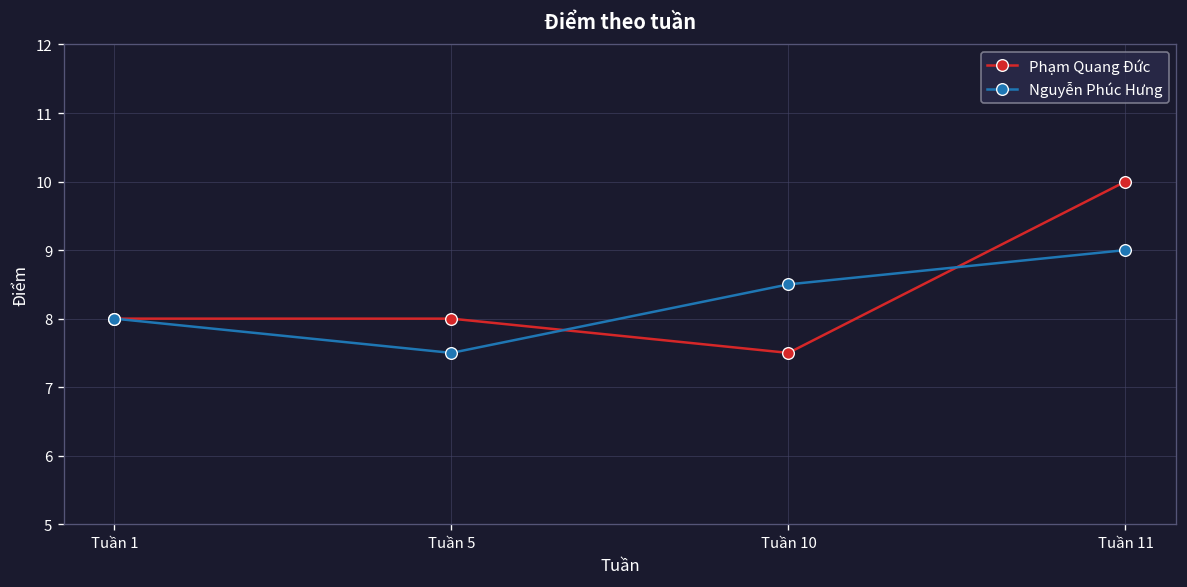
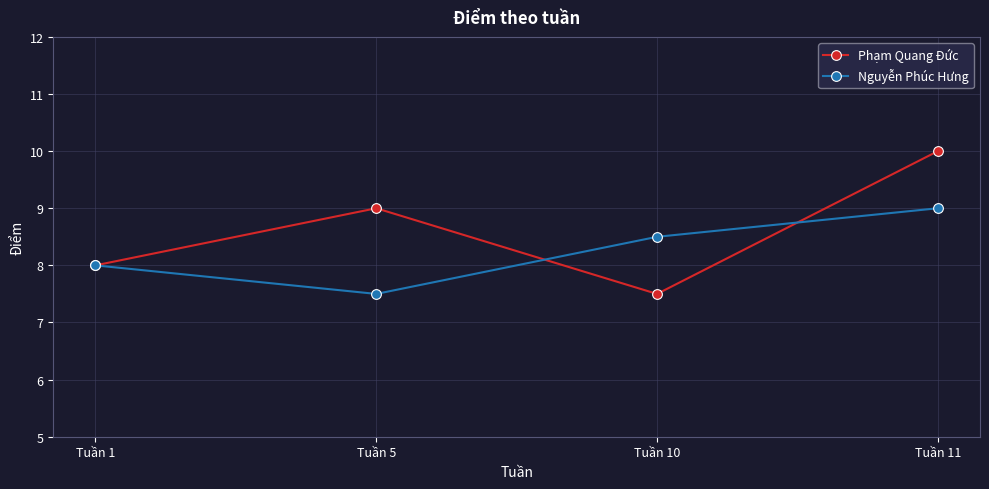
Phạm Quang Đức, Tuần 5: 8 -> 9
